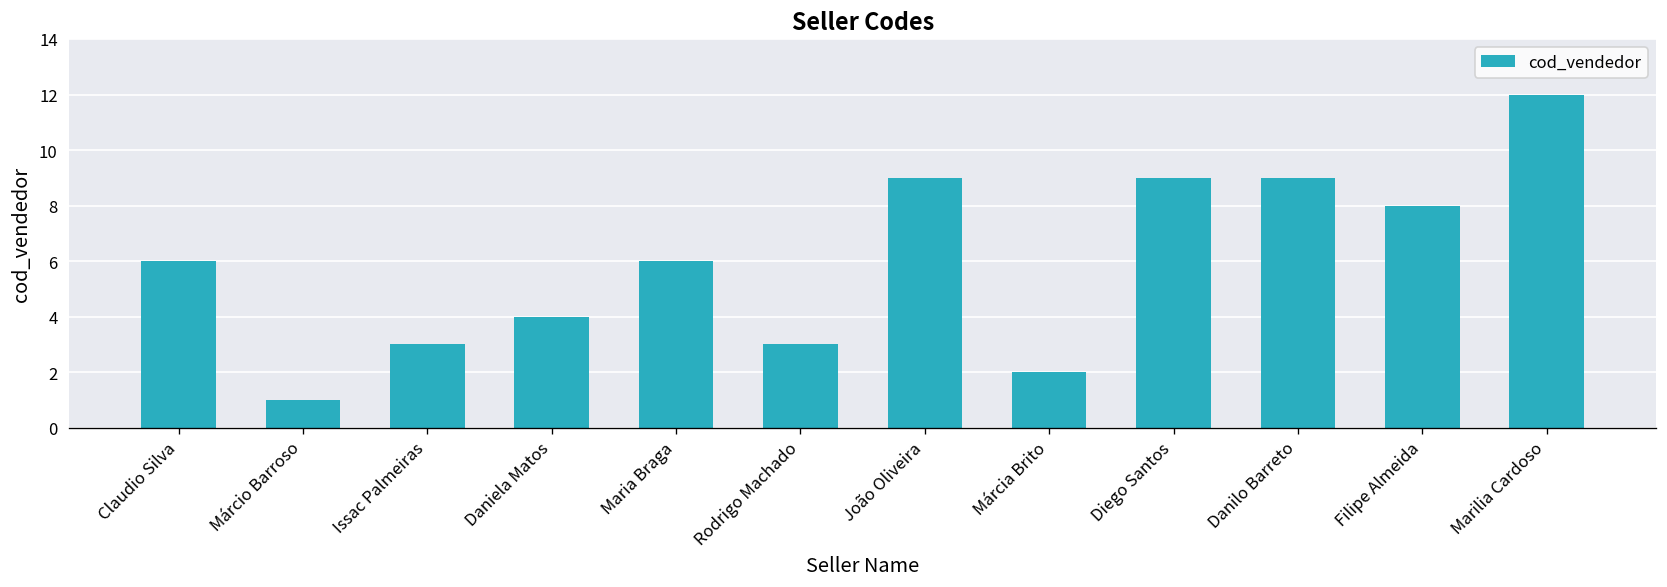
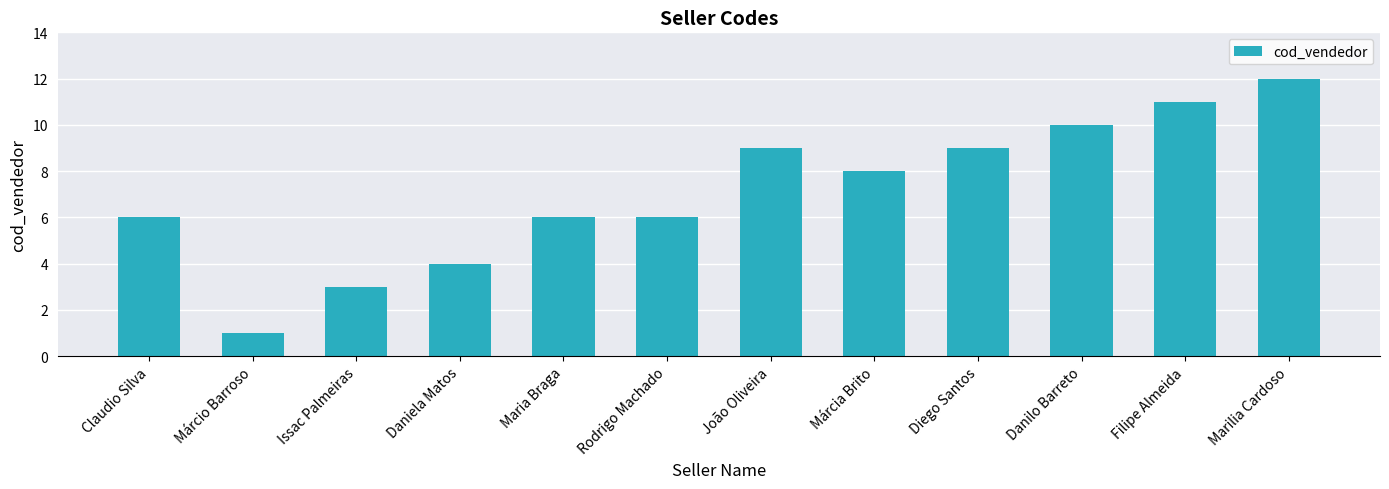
Rodrigo Machado: 3 -> 6
Márcia Brito: 2 -> 8
Danilo Barreto: 9 -> 10
Filipe Almeida: 8 -> 11
